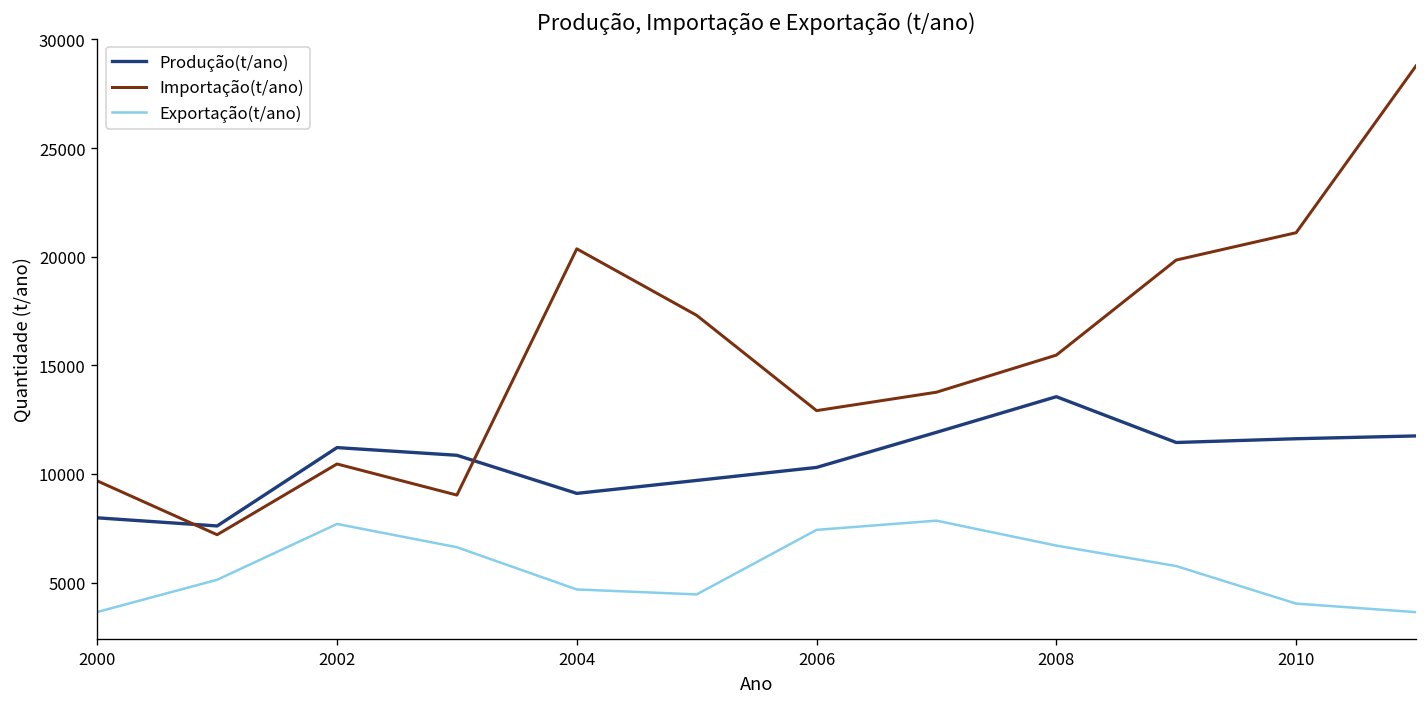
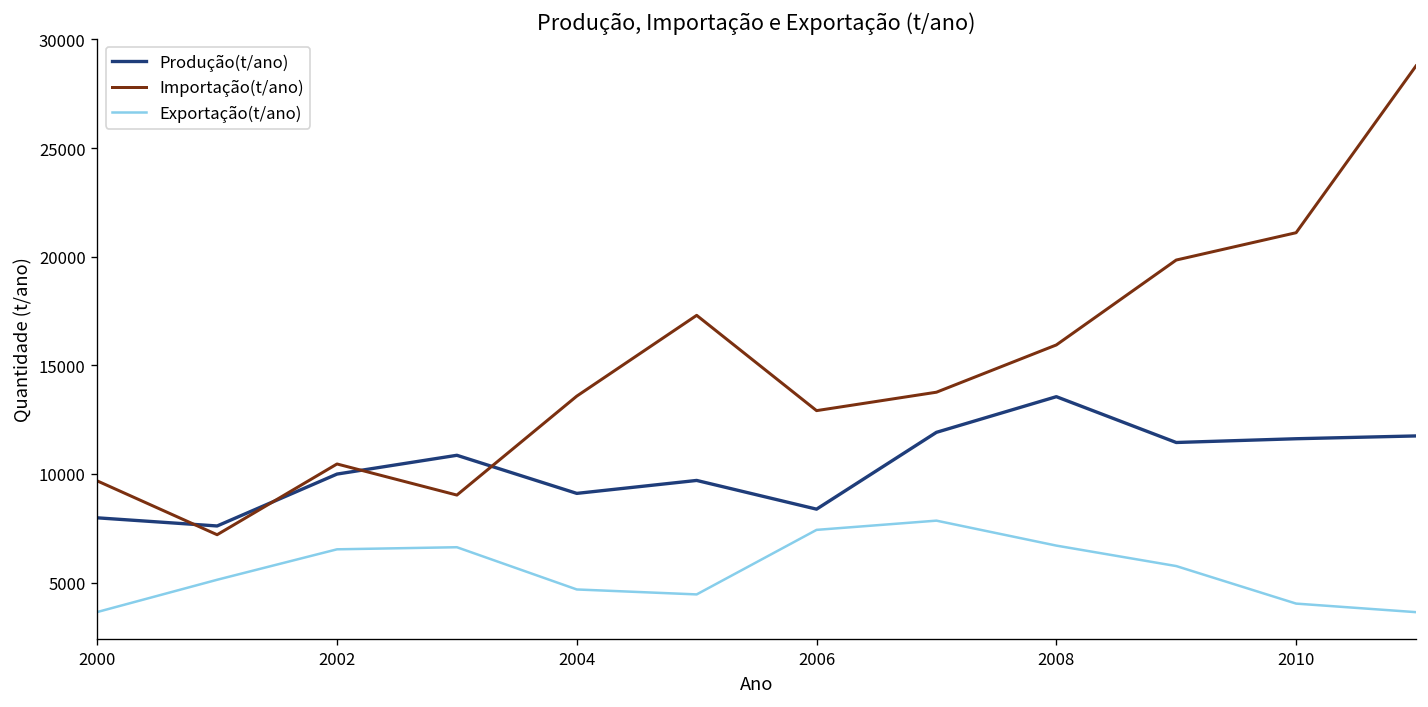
Produção(t/ano), 2002: 11200 -> 10000
Exportação(t/ano), 2002: 7700 -> 6500
Importação(t/ano), 2004: 20400 -> 13600
Produção(t/ano), 2006: 10300 -> 8400
Importação(t/ano), 2008: 15500 -> 15900
